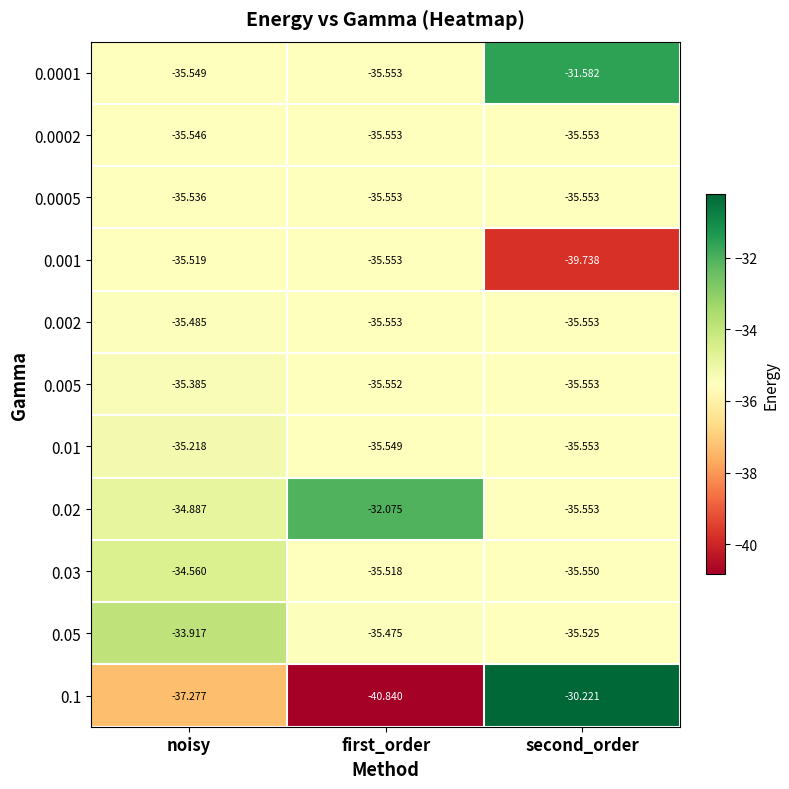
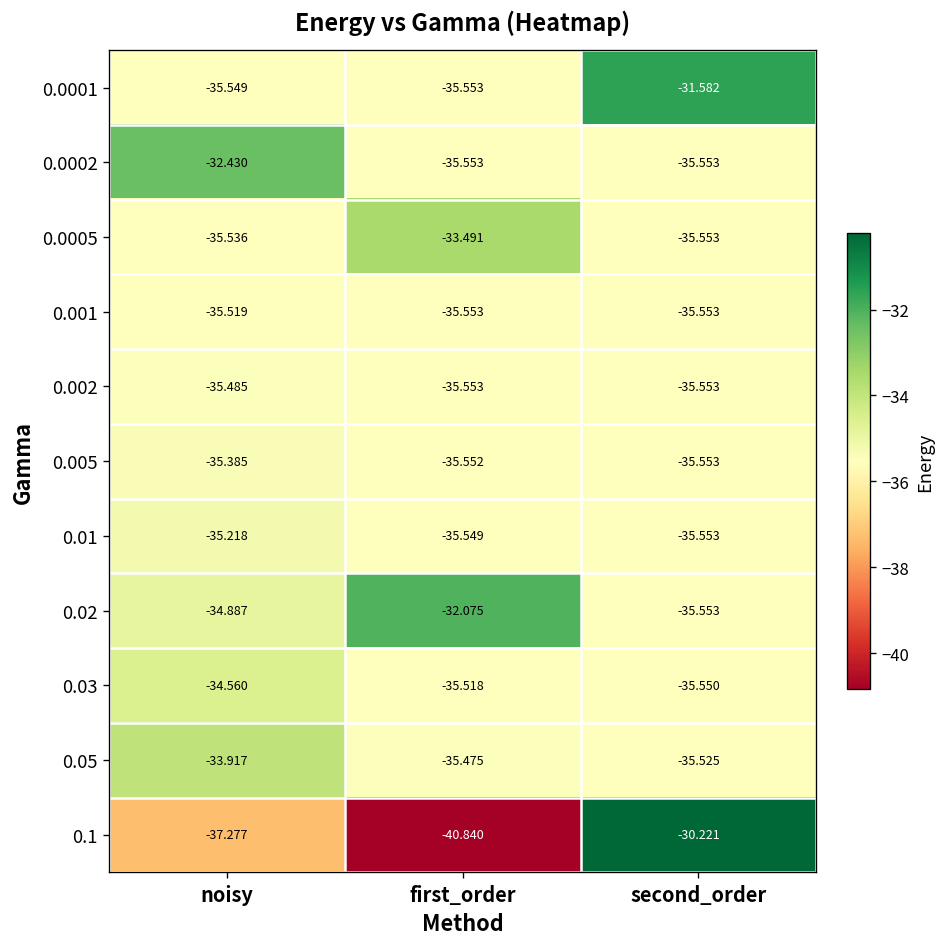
0.0002, noisy: -35.546 -> -32.430
0.0005, first_order: -35.553 -> -33.491
0.001, second_order: -39.738 -> -35.553
